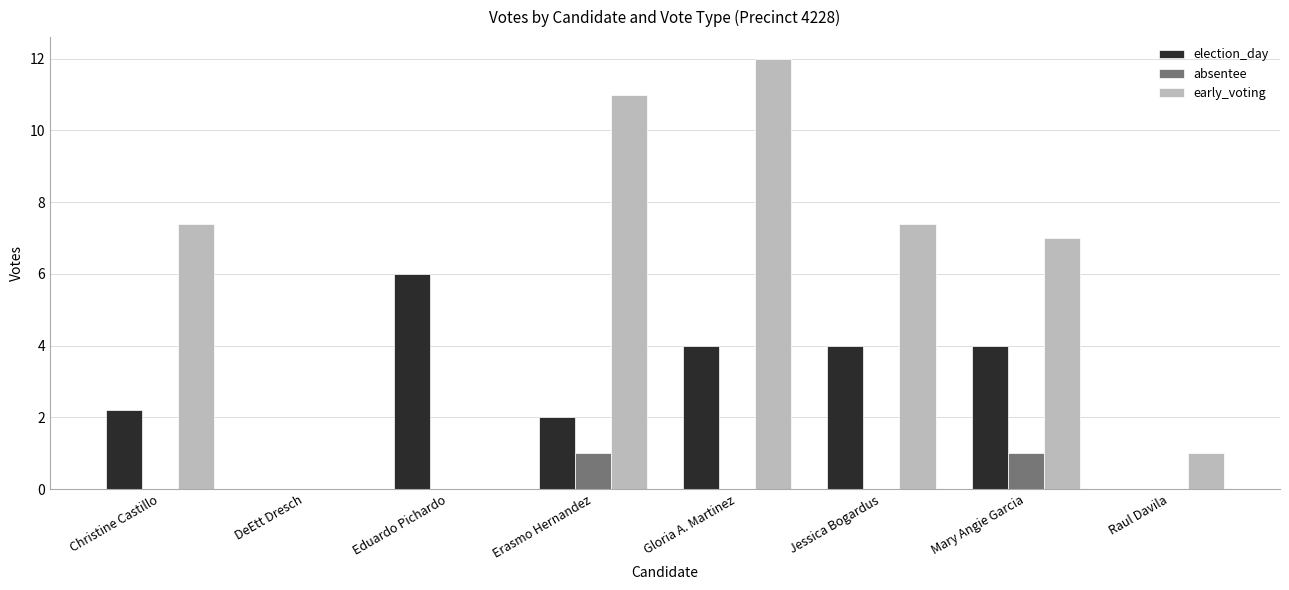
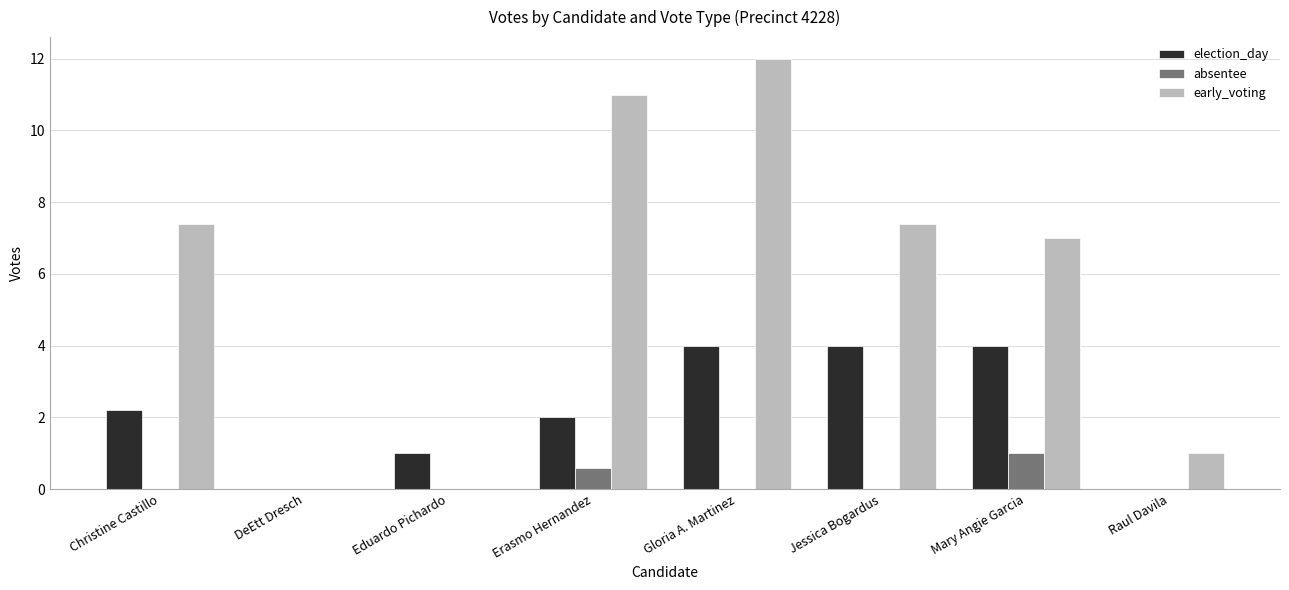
election_day, Eduardo Pichardo: 6 -> 1
absentee, Erasmo Hernandez: 1.0 -> 0.6
